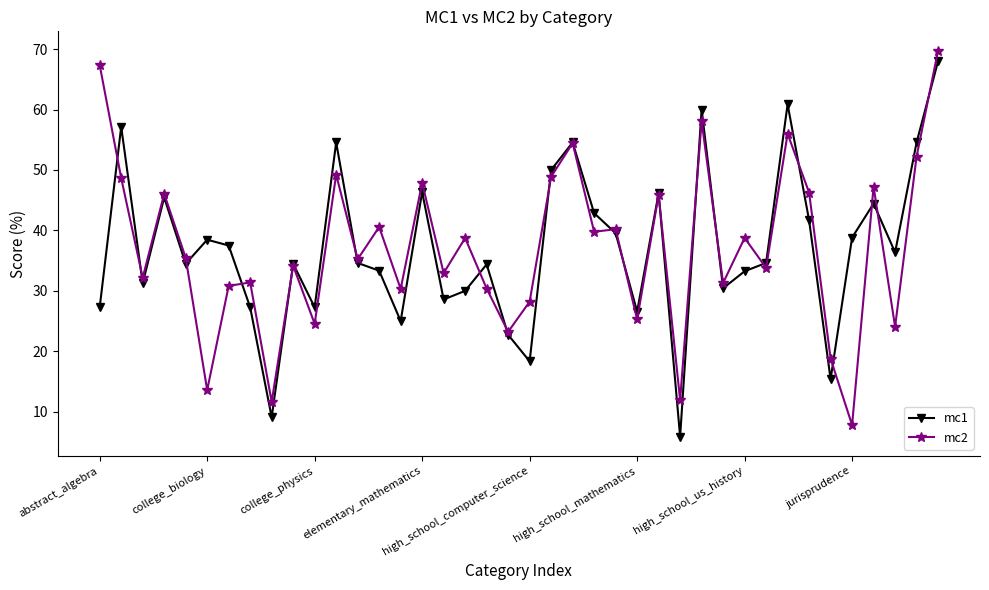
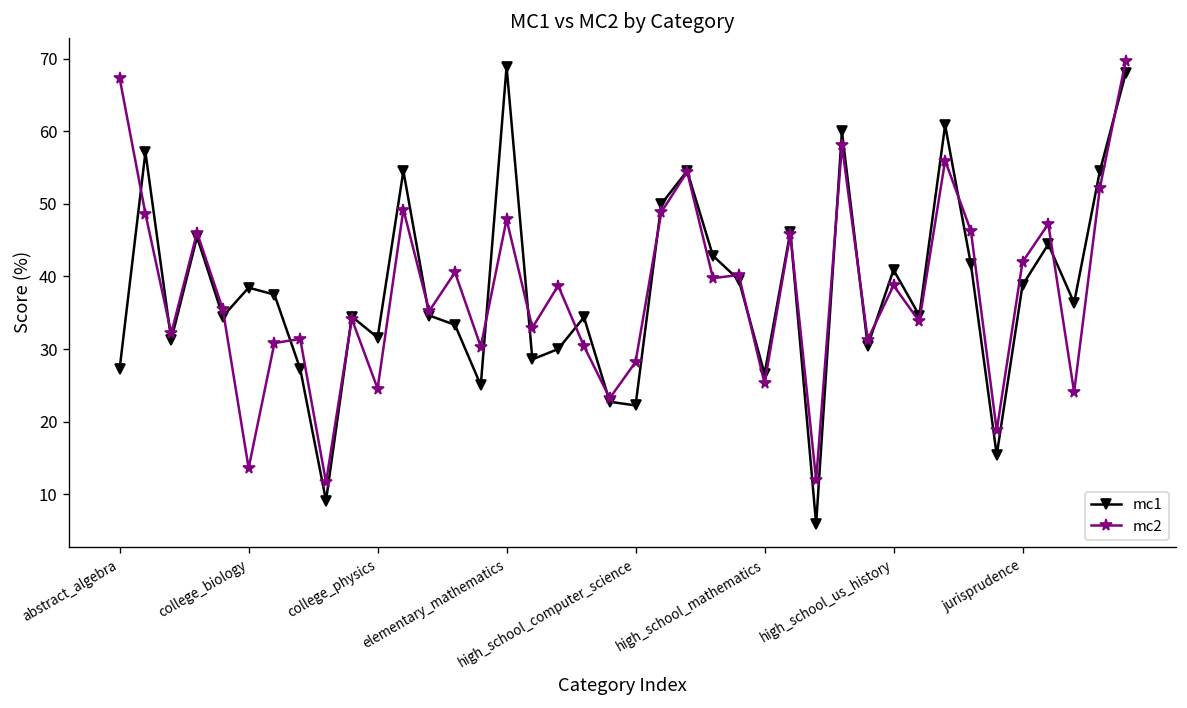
mc1, college_physics: 27 -> 32
mc1, elementary_mathematics: 46 -> 69
mc1, high_school_computer_science: 18 -> 22
mc1, high_school_us_history: 33 -> 41
mc2, jurisprudence: 8 -> 42
